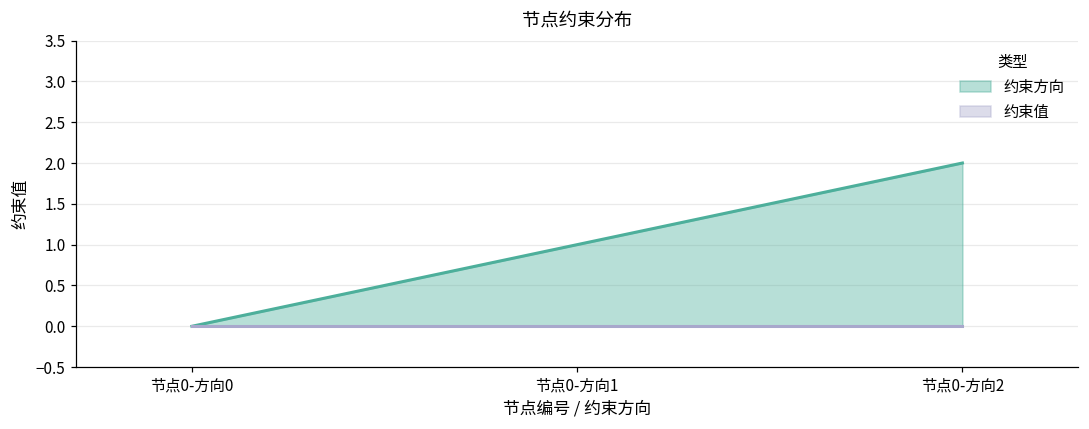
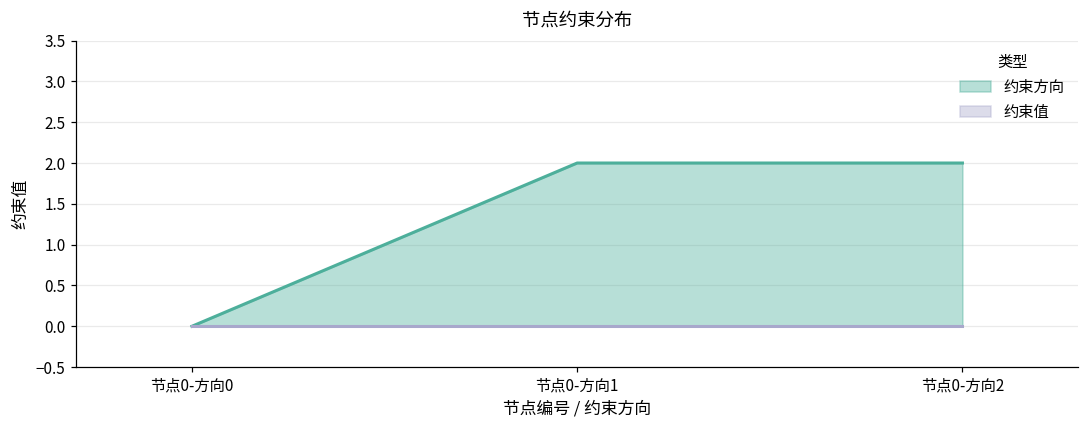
约束方向, 节点0-方向1: 1 -> 2
